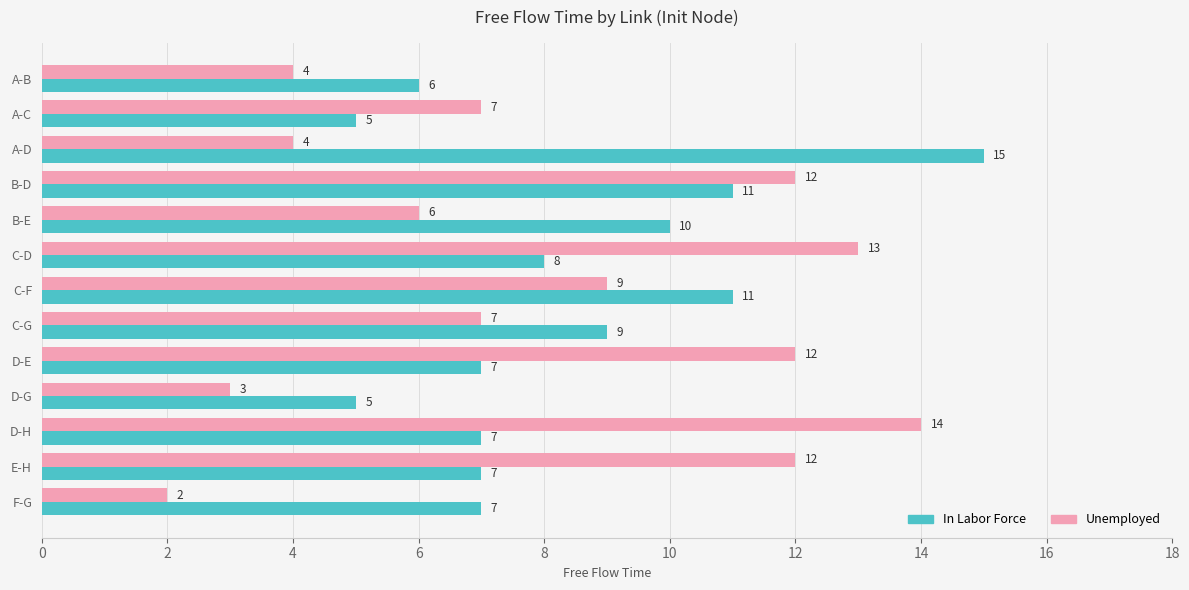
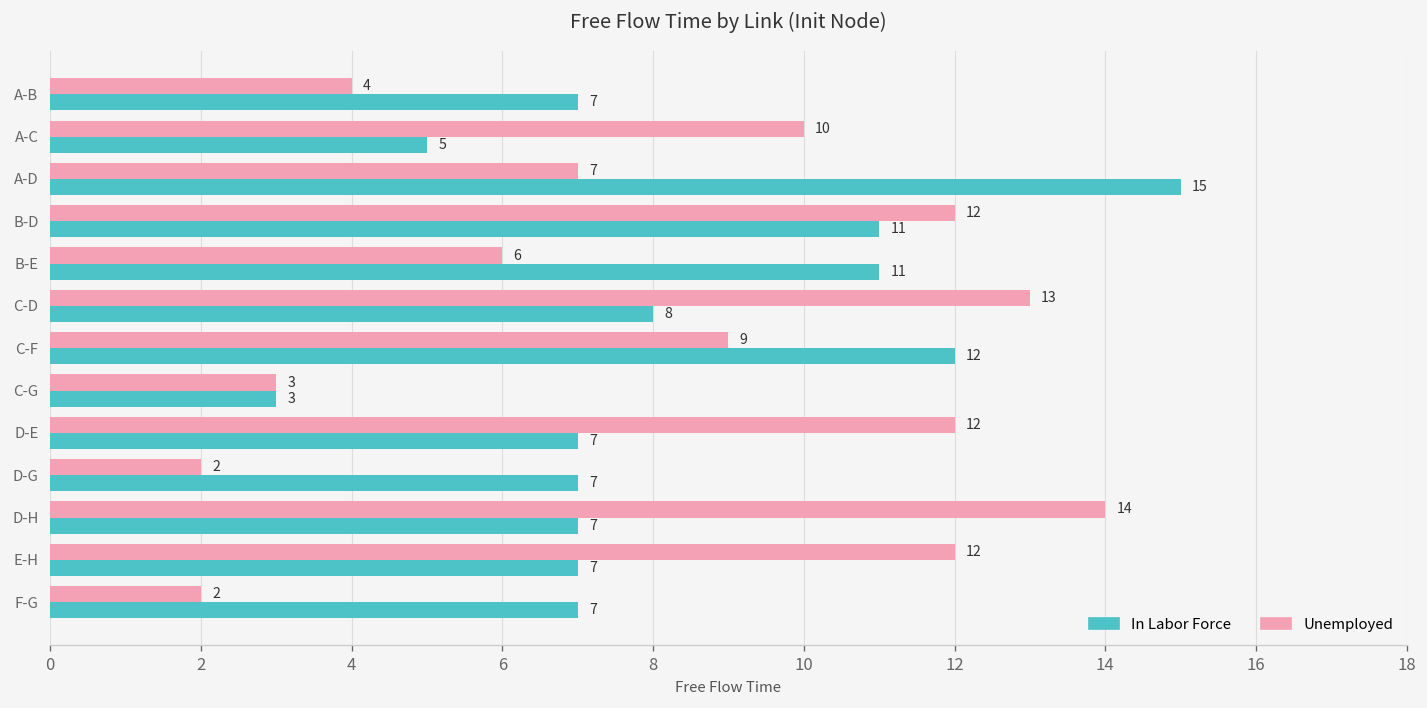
In Labor Force, A-B: 6 -> 7
Unemployed, A-C: 7 -> 10
Unemployed, A-D: 4 -> 7
In Labor Force, B-E: 10 -> 11
In Labor Force, C-F: 11 -> 12
Unemployed, C-G: 7 -> 3
In Labor Force, C-G: 9 -> 3
Unemployed, D-G: 3 -> 2
In Labor Force, D-G: 5 -> 7
